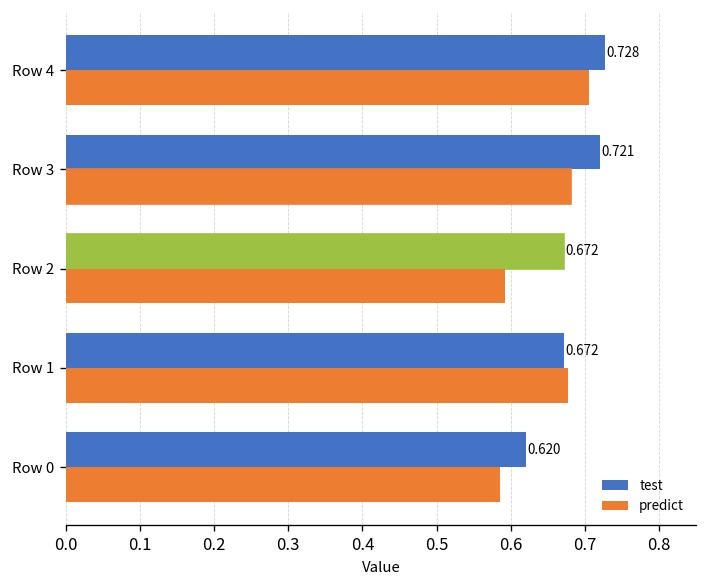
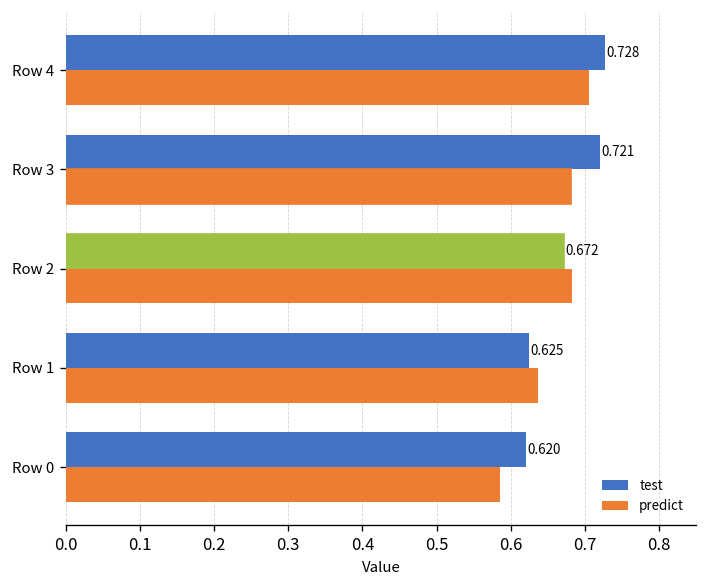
predict, Row 2: 0.59 -> 0.68
test, Row 1: 0.672 -> 0.625
predict, Row 1: 0.68 -> 0.64
